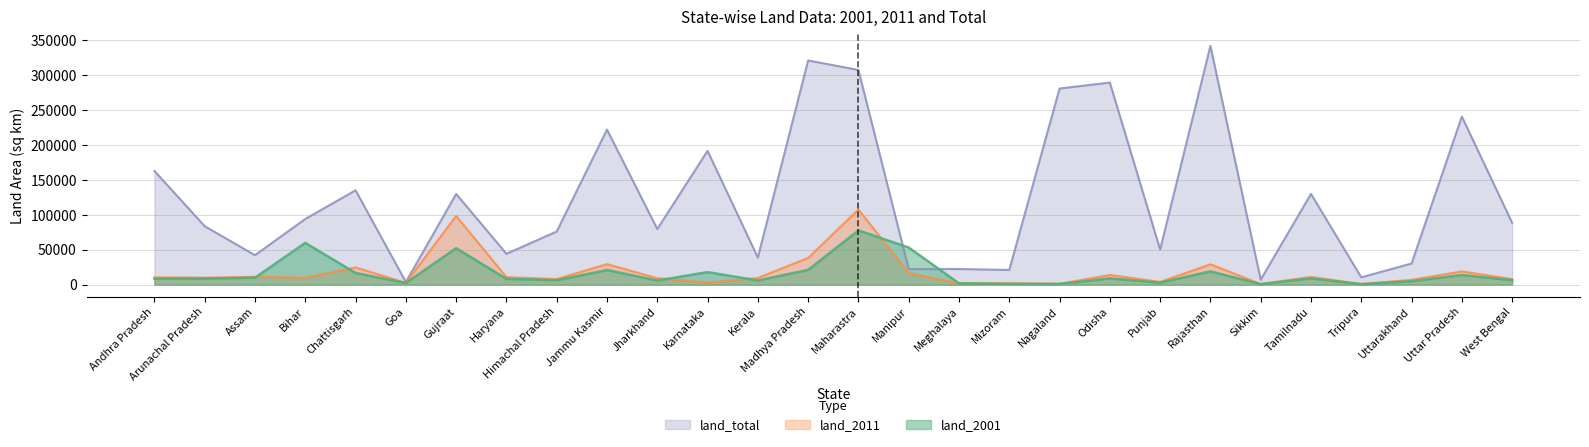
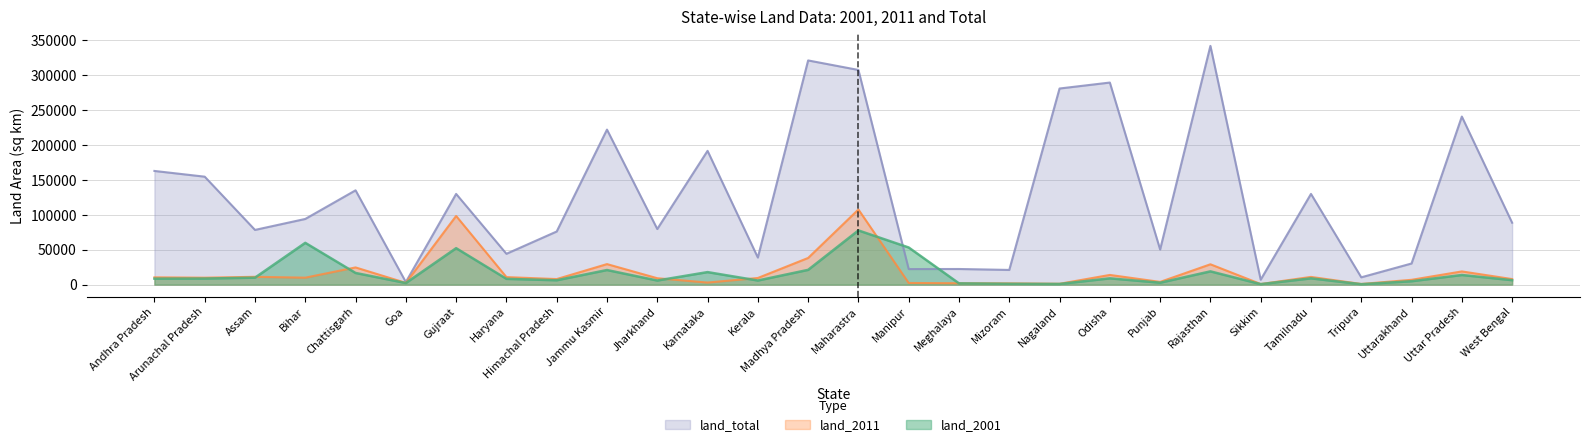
land_total, Arunachal Pradesh: 80000 -> 150000
land_total, Assam: 40000 -> 80000
land_2011, Manipur: 20000 -> 0
